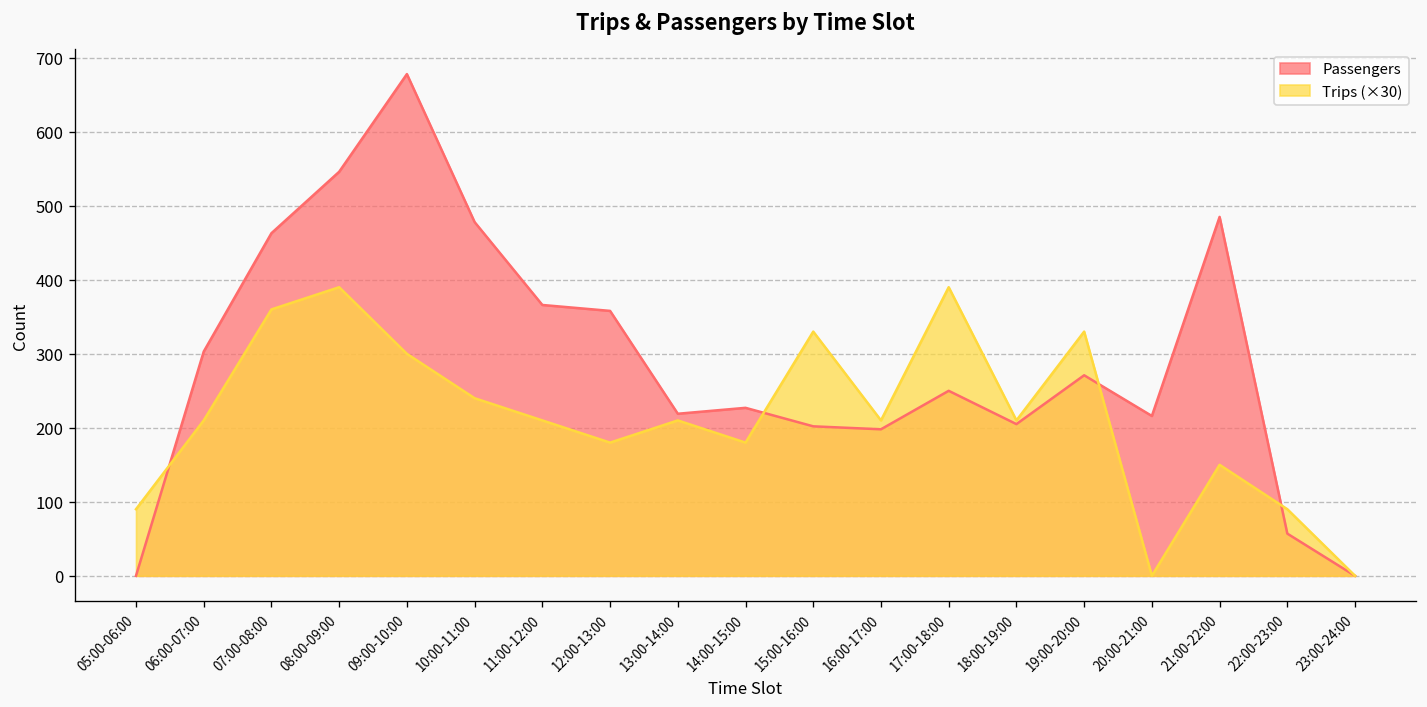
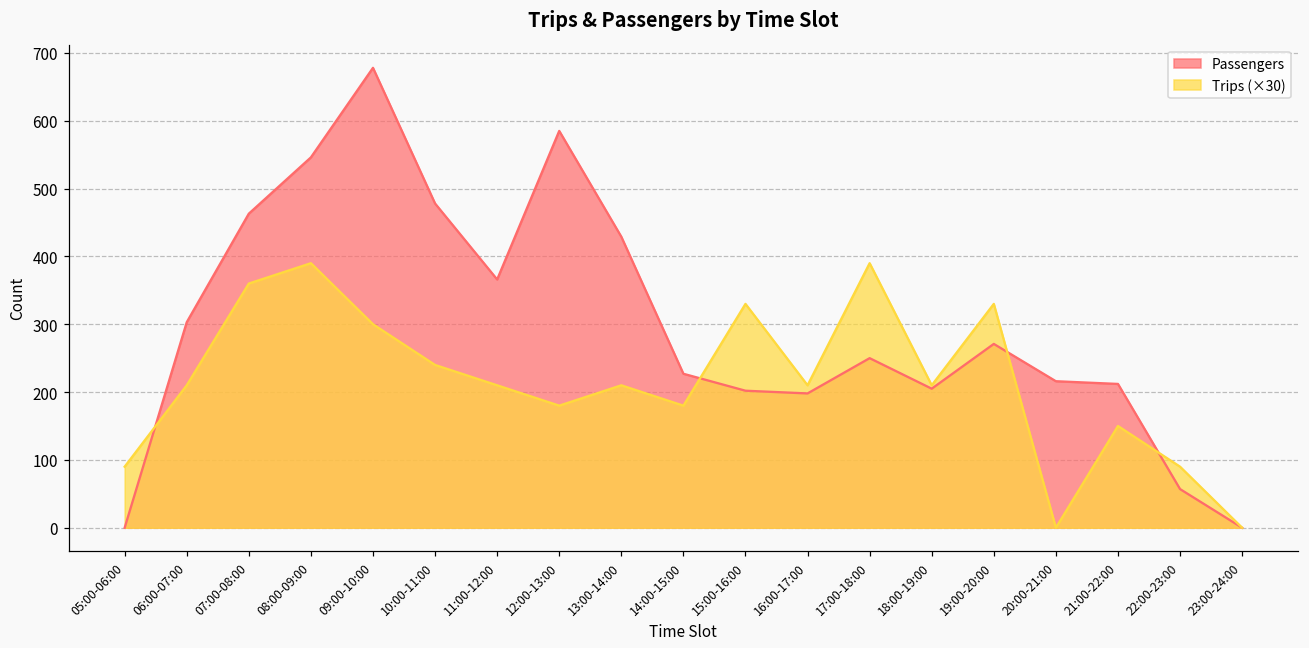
Passengers, 12:00-13:00: 360 -> 590
Passengers, 13:00-14:00: 220 -> 430
Passengers, 21:00-22:00: 490 -> 210
